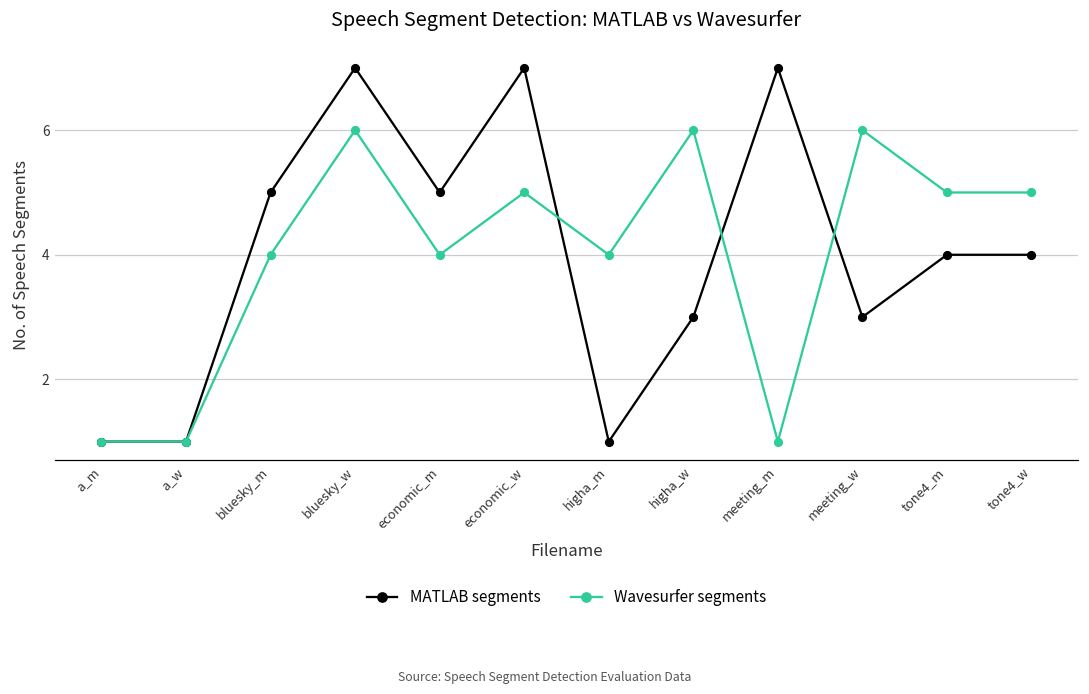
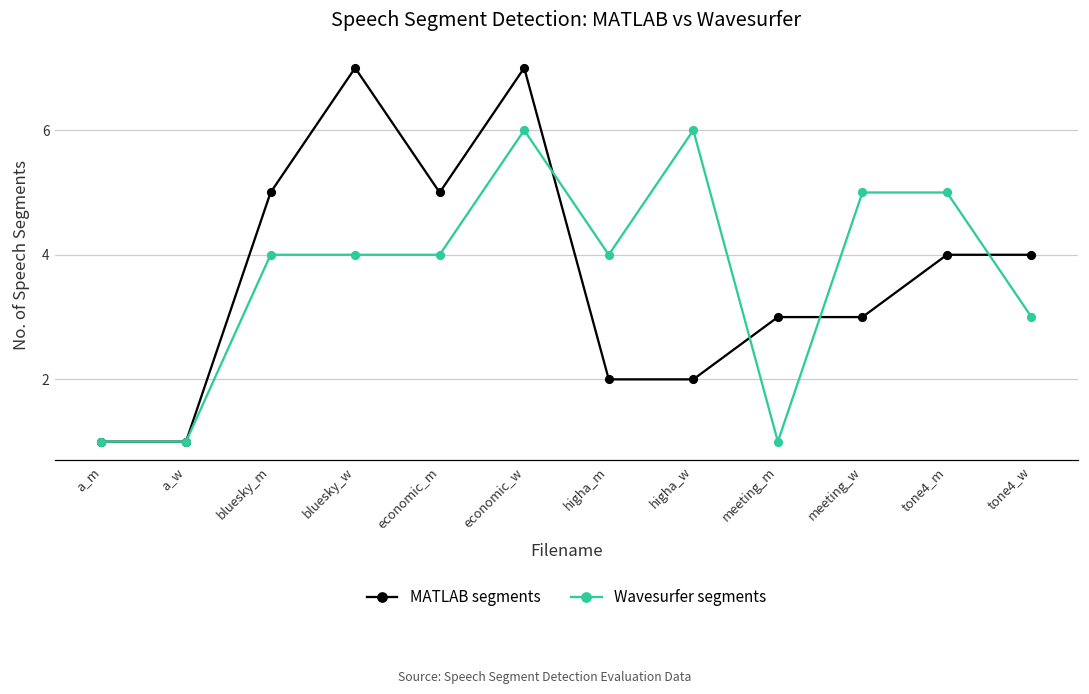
Wavesurfer segments, bluesky_w: 6 -> 4
Wavesurfer segments, economic_w: 5 -> 6
MATLAB segments, higha_m: 1 -> 2
MATLAB segments, higha_w: 3 -> 2
MATLAB segments, meeting_m: 7 -> 3
Wavesurfer segments, meeting_w: 6 -> 5
Wavesurfer segments, tone4_w: 5 -> 3
